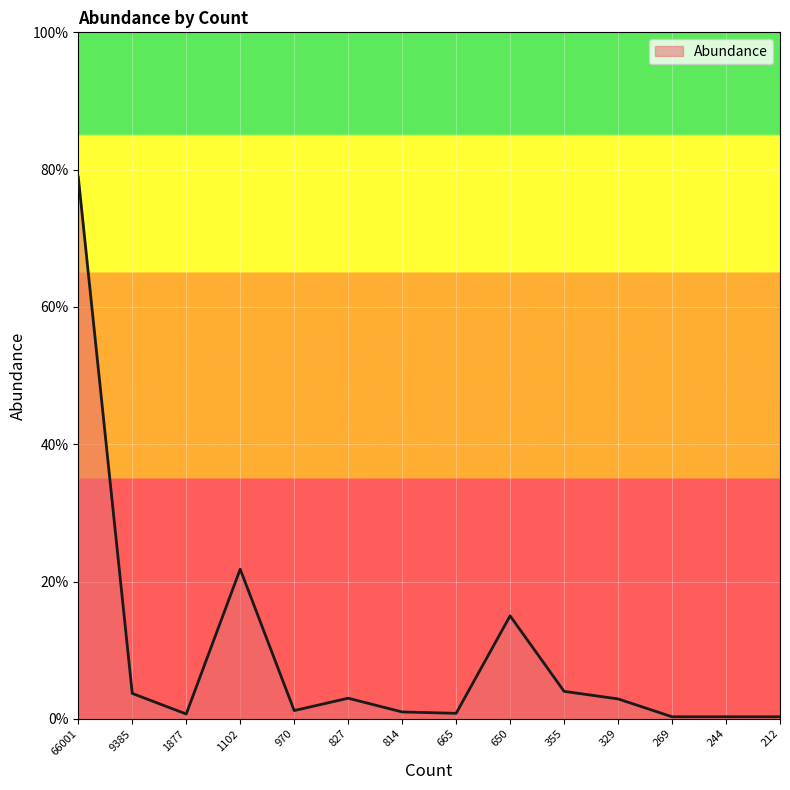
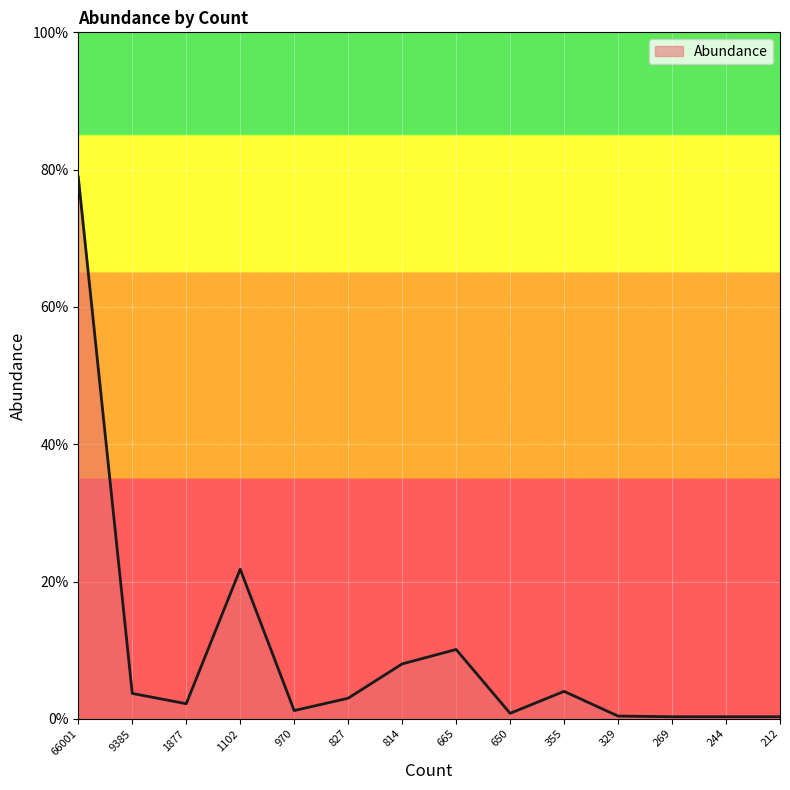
1877: 1% -> 2%
814: 1% -> 8%
665: 1% -> 10%
650: 15% -> 1%
329: 3% -> 0%
